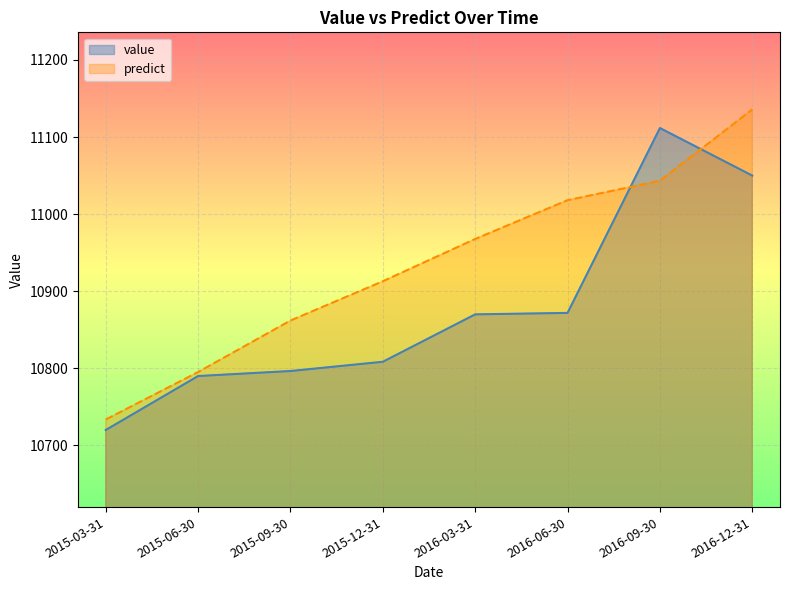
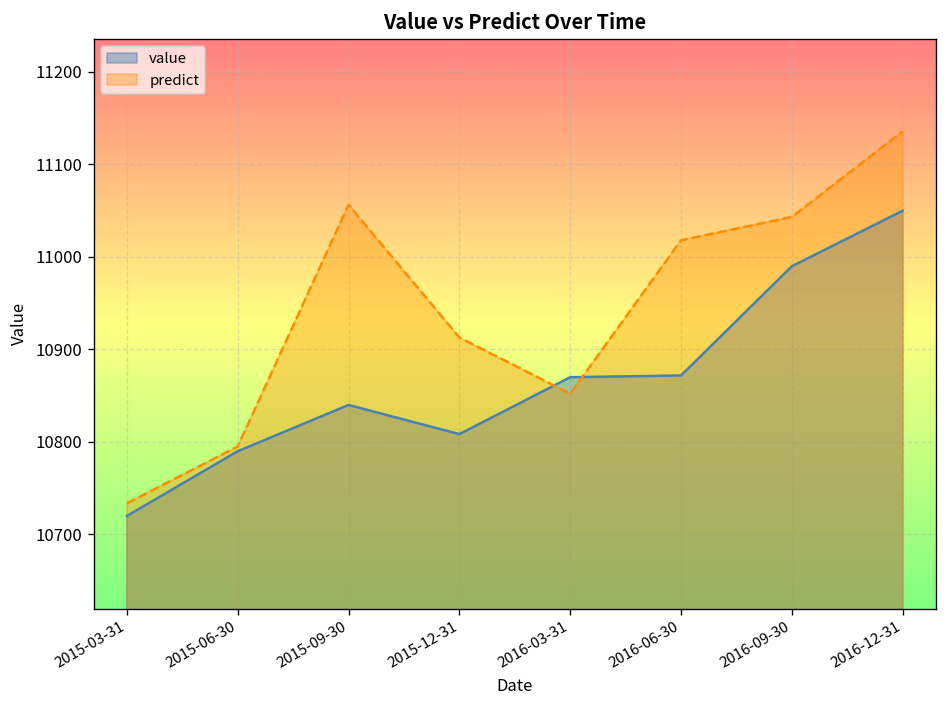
value, 2015-09-30: 10800 -> 10840
predict, 2015-09-30: 10860 -> 11060
predict, 2016-03-31: 10970 -> 10850
value, 2016-09-30: 11110 -> 10990
